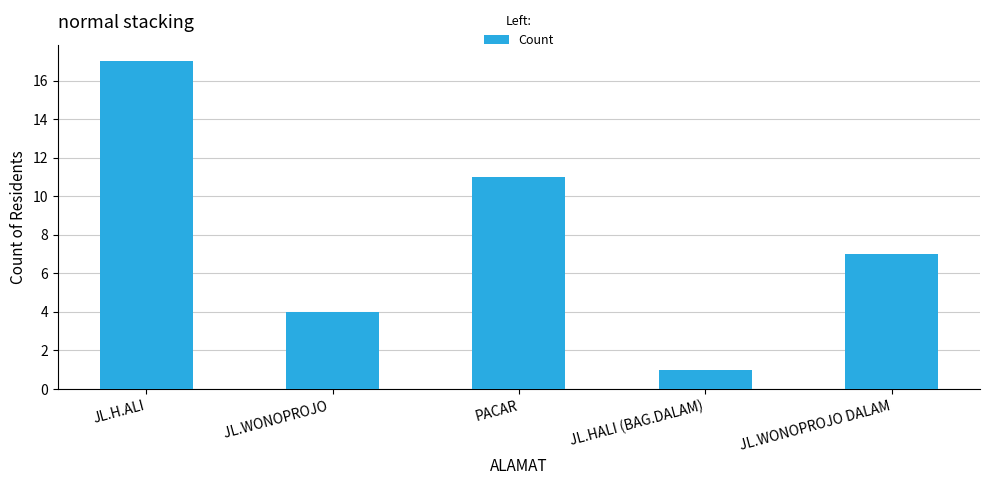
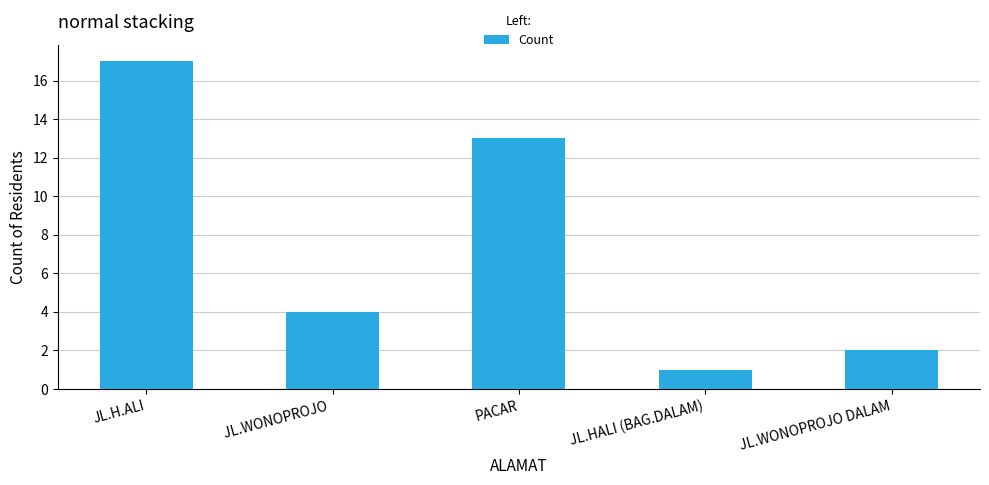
PACAR: 11 -> 13
JL.WONOPROJO DALAM: 7 -> 2
